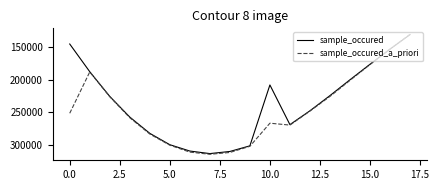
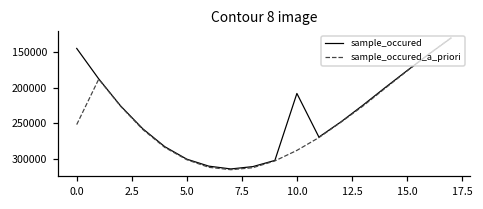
sample_occured_a_priori, 10.0: 270000 -> 290000
